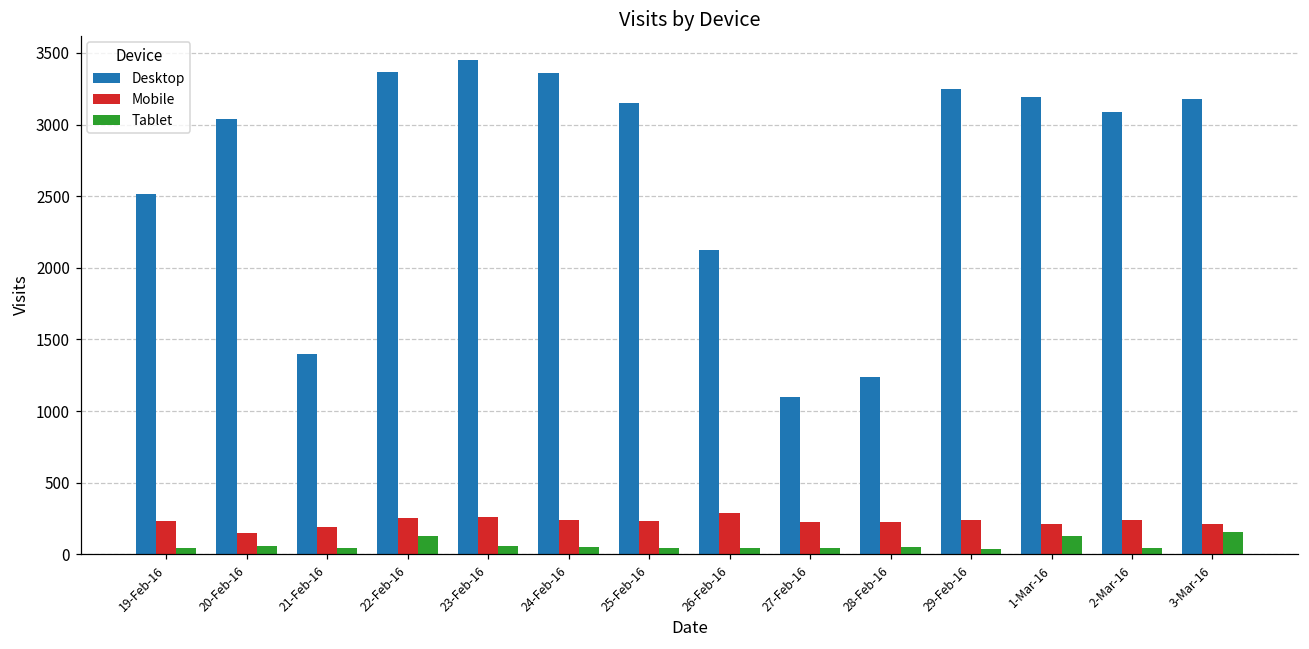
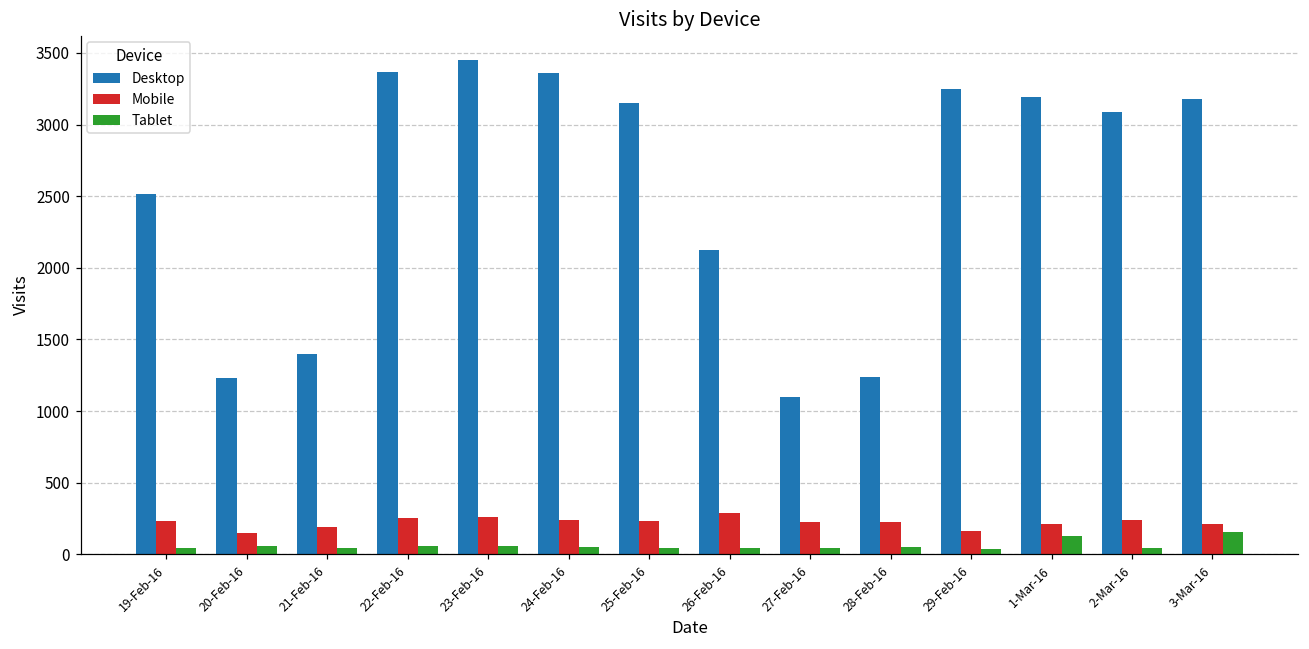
Desktop, 20-Feb-16: 3040 -> 1230
Tablet, 22-Feb-16: 130 -> 60
Mobile, 29-Feb-16: 240 -> 160
